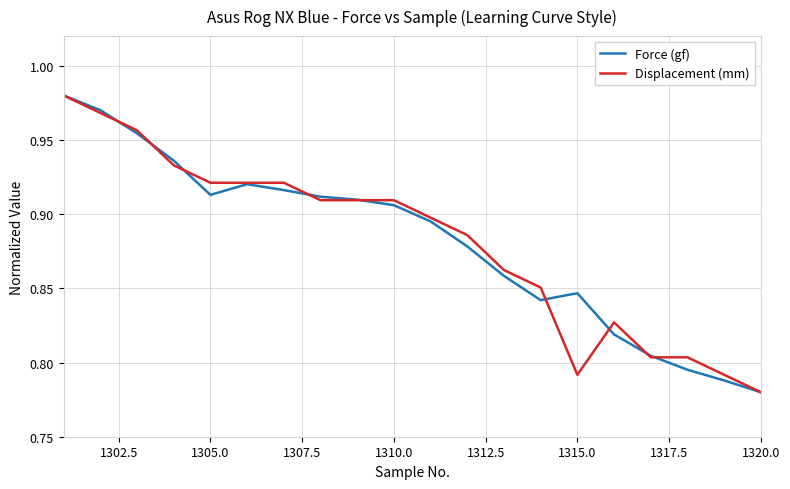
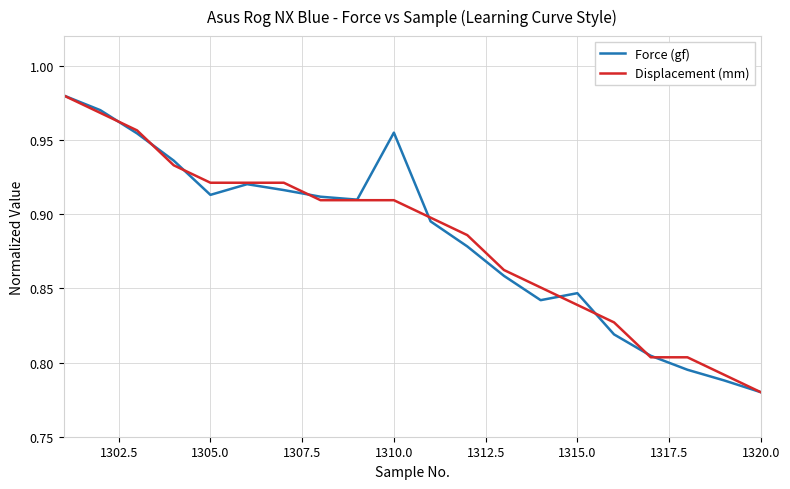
Force (gf), 1310.0: 0.906 -> 0.955
Displacement (mm), 1315.0: 0.792 -> 0.839
